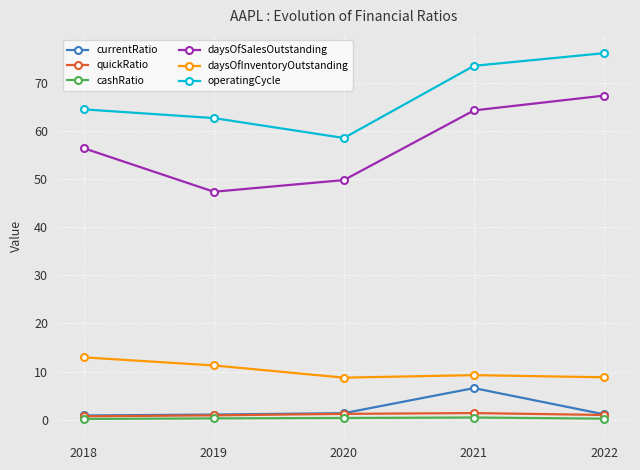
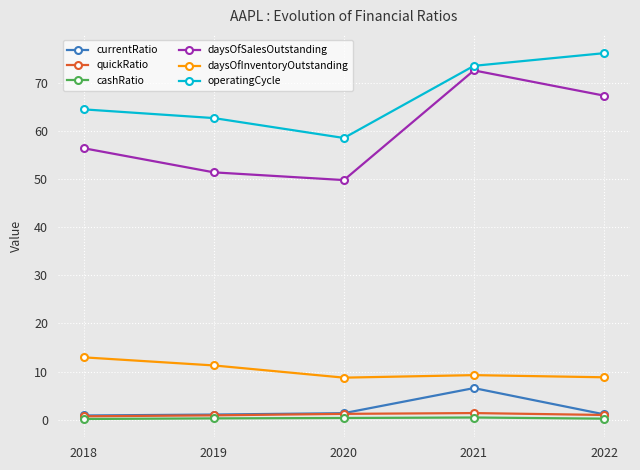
daysOfSalesOutstanding, 2019: 47 -> 51
daysOfSalesOutstanding, 2021: 64 -> 73
